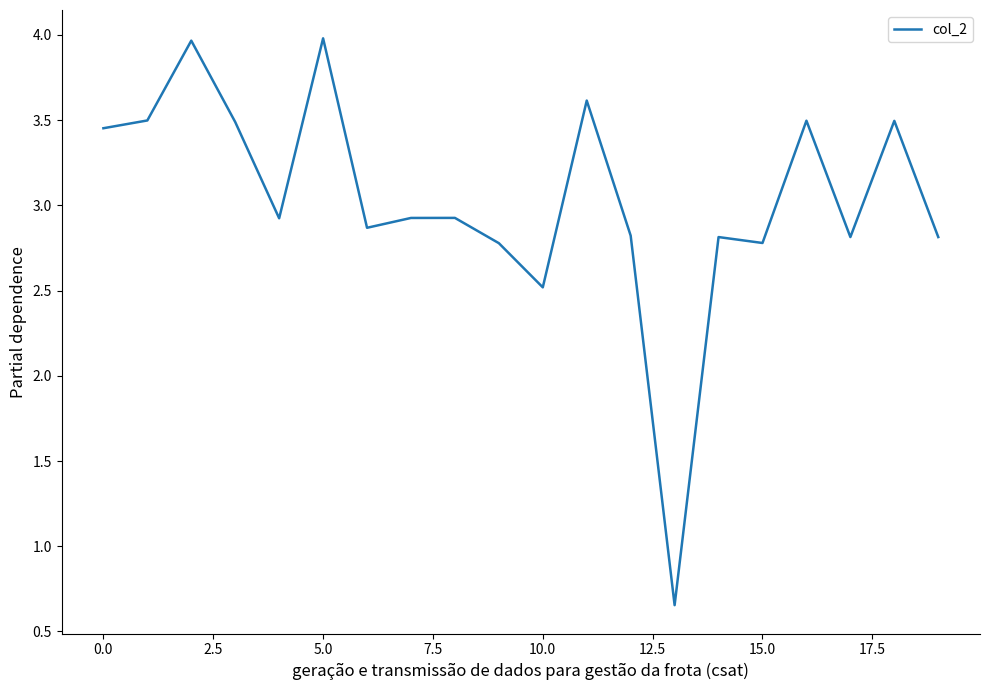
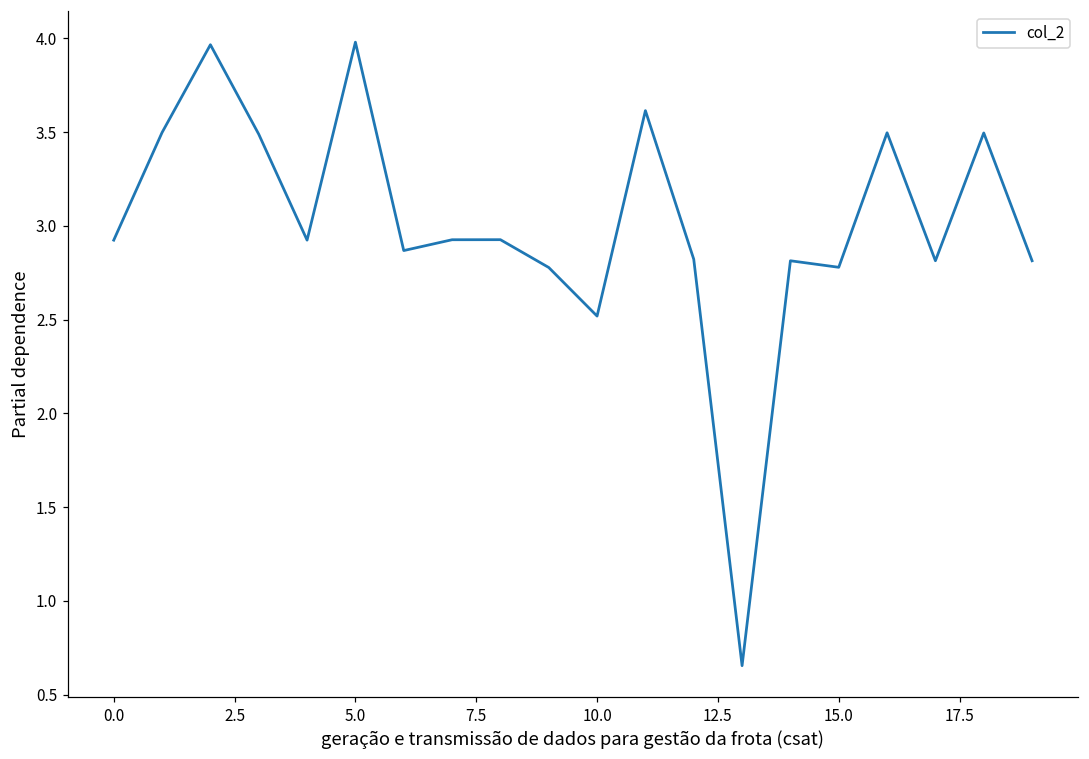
0.0: 3.45 -> 2.92
